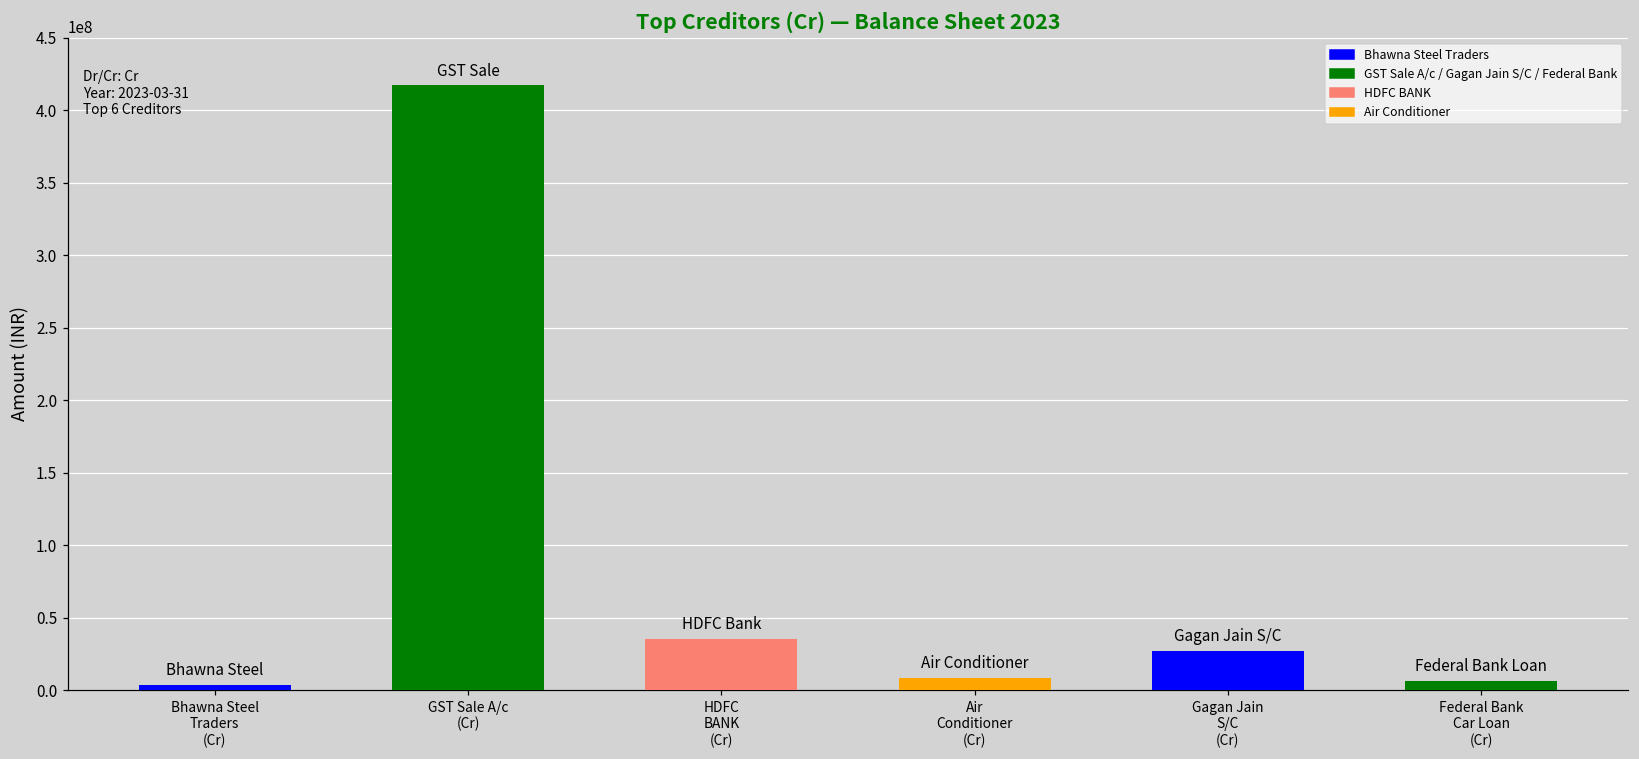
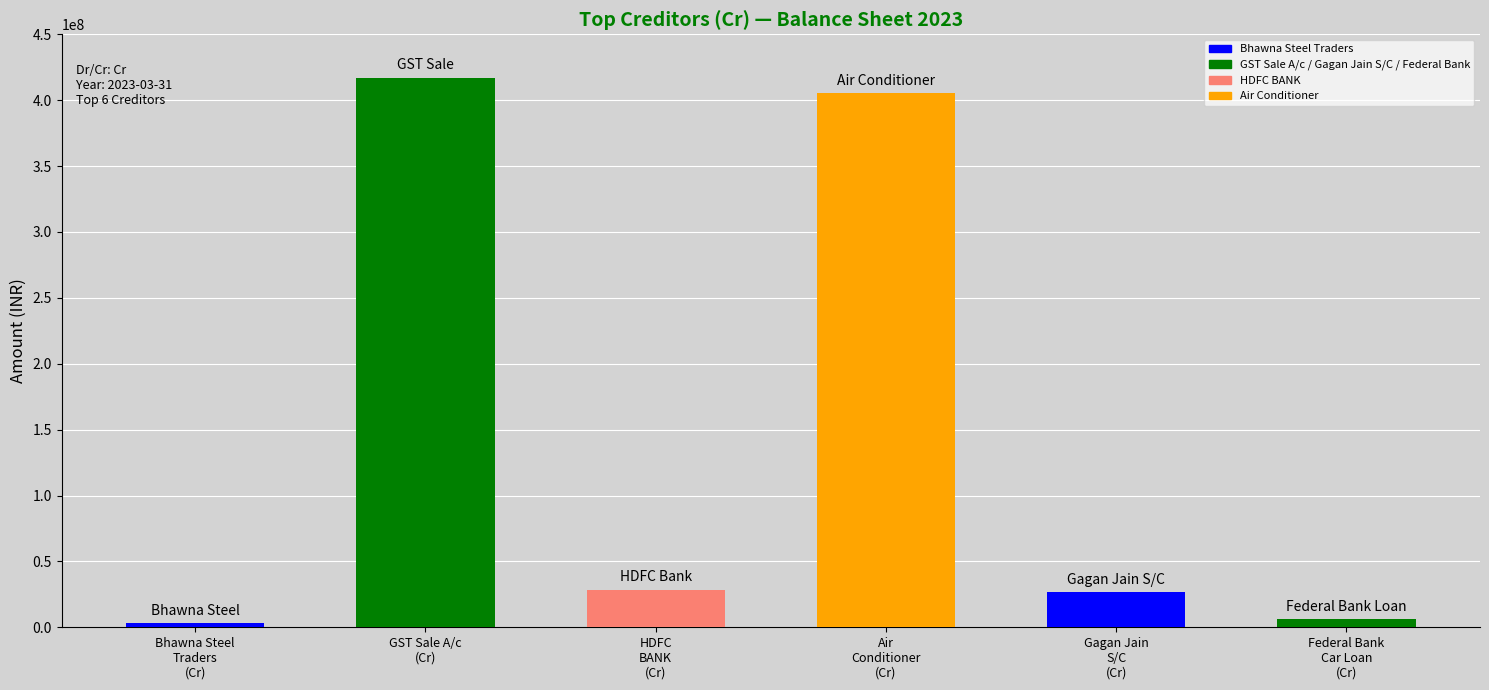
HDFC BANK (Cr): 35000000 -> 29000000
Air Conditioner (Cr): 8000000 -> 405000000
